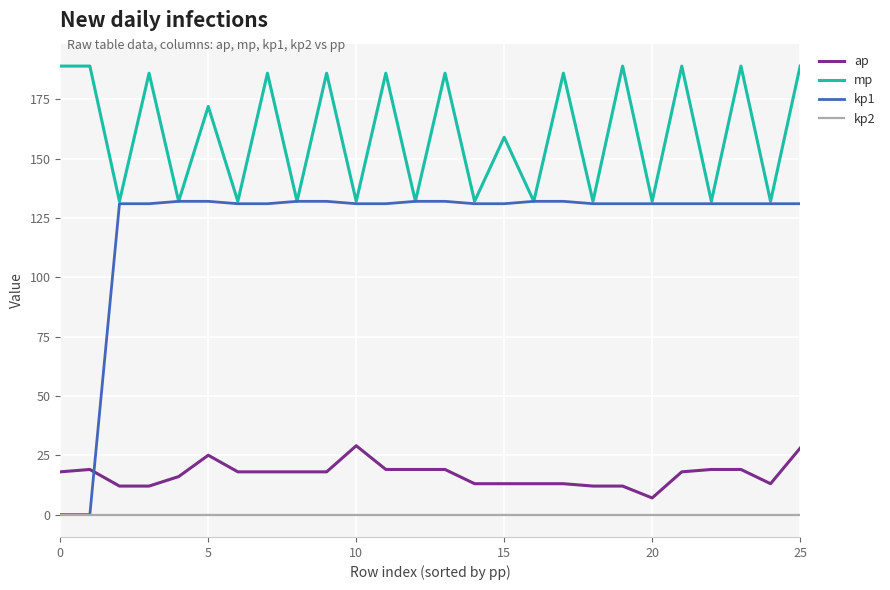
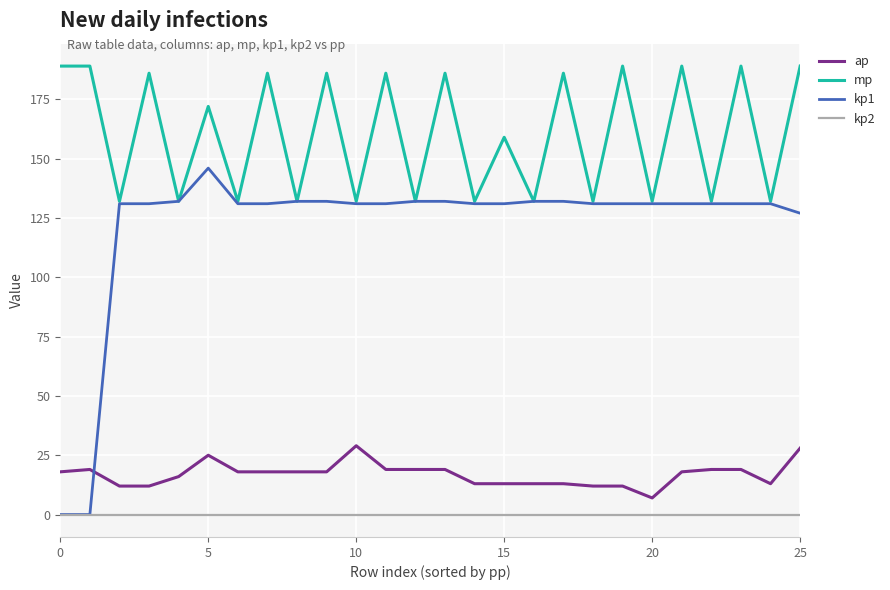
kp1, 5: 132 -> 146
kp1, 25: 131 -> 127
